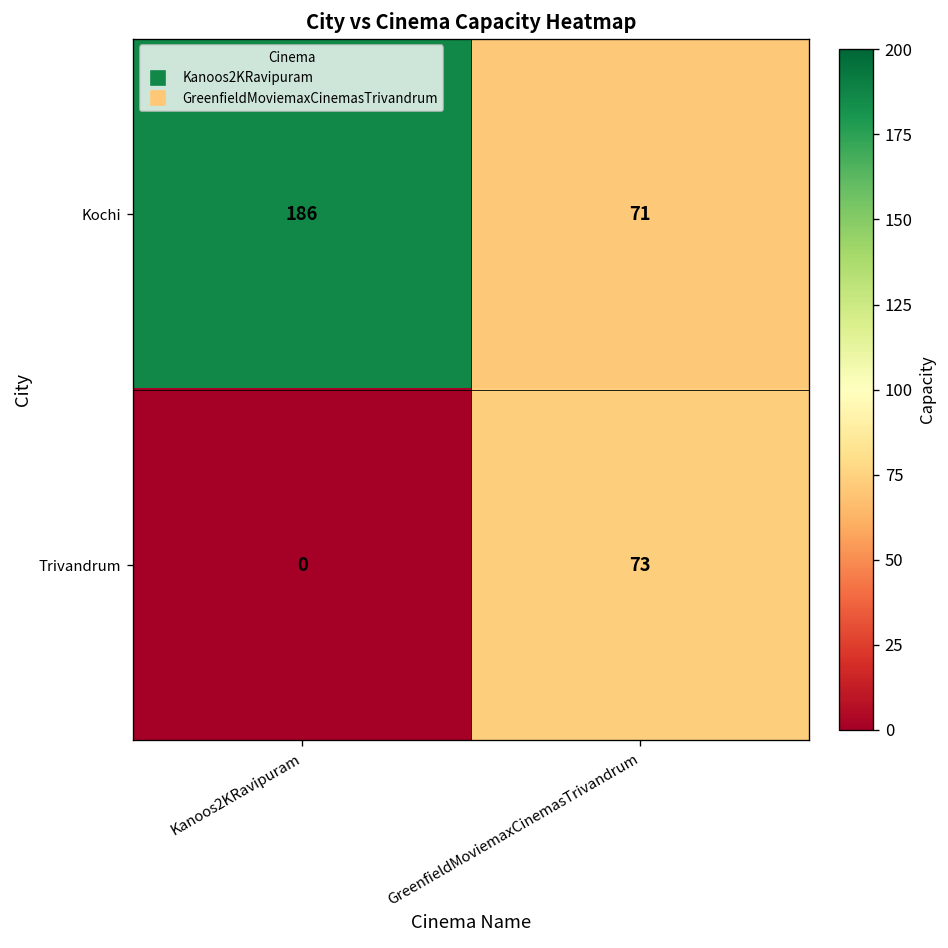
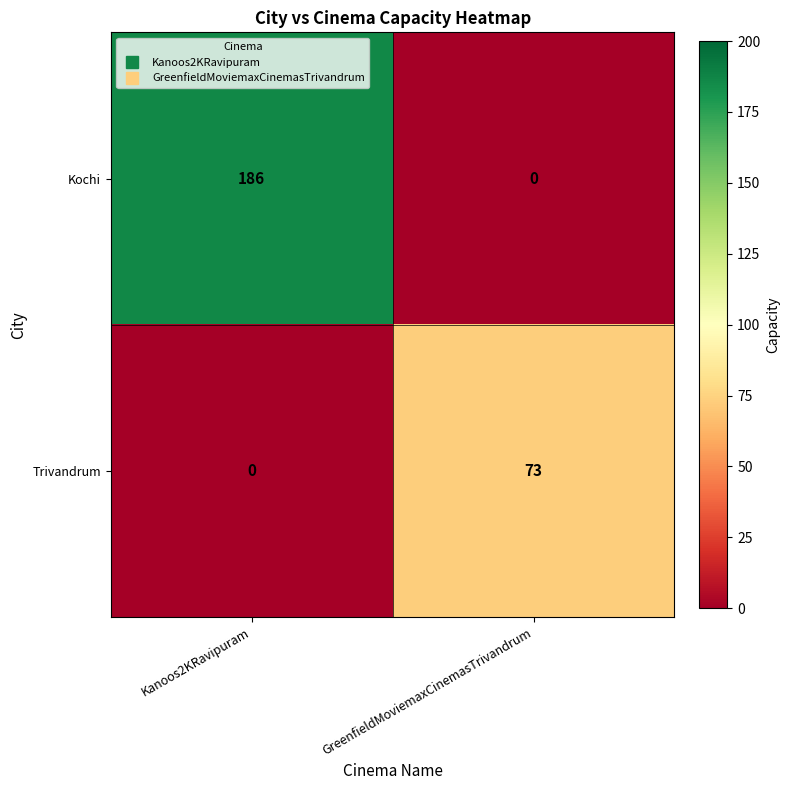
Kochi, GreenfieldMoviemaxCinemasTrivandrum: 71 -> 0
